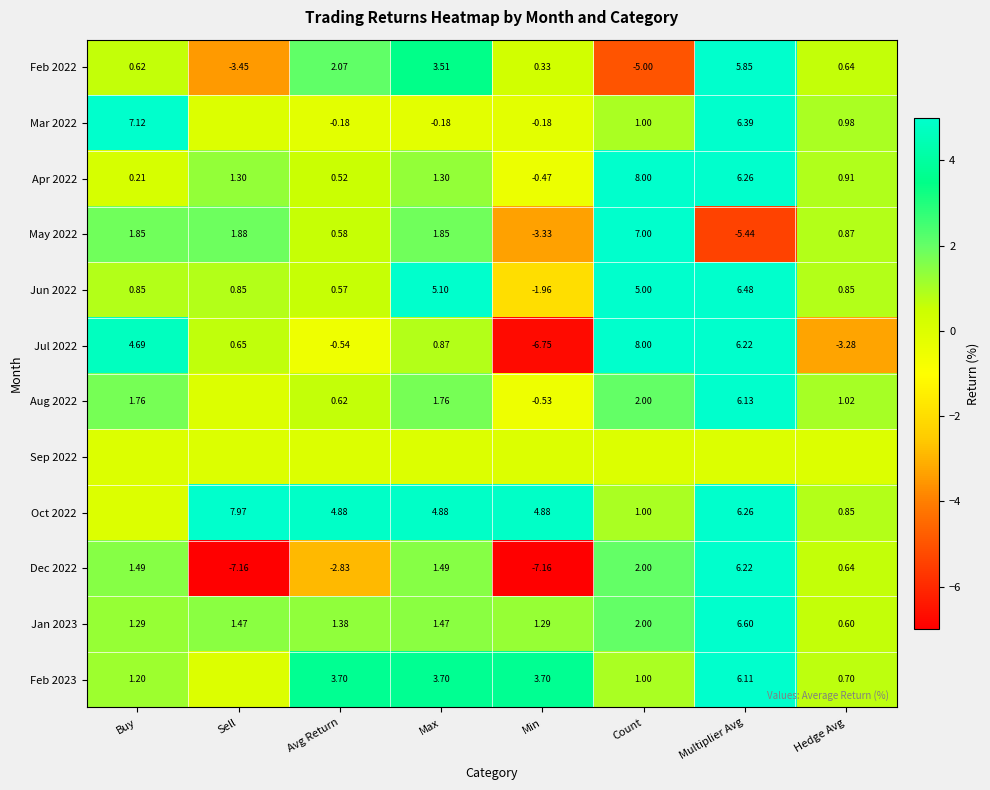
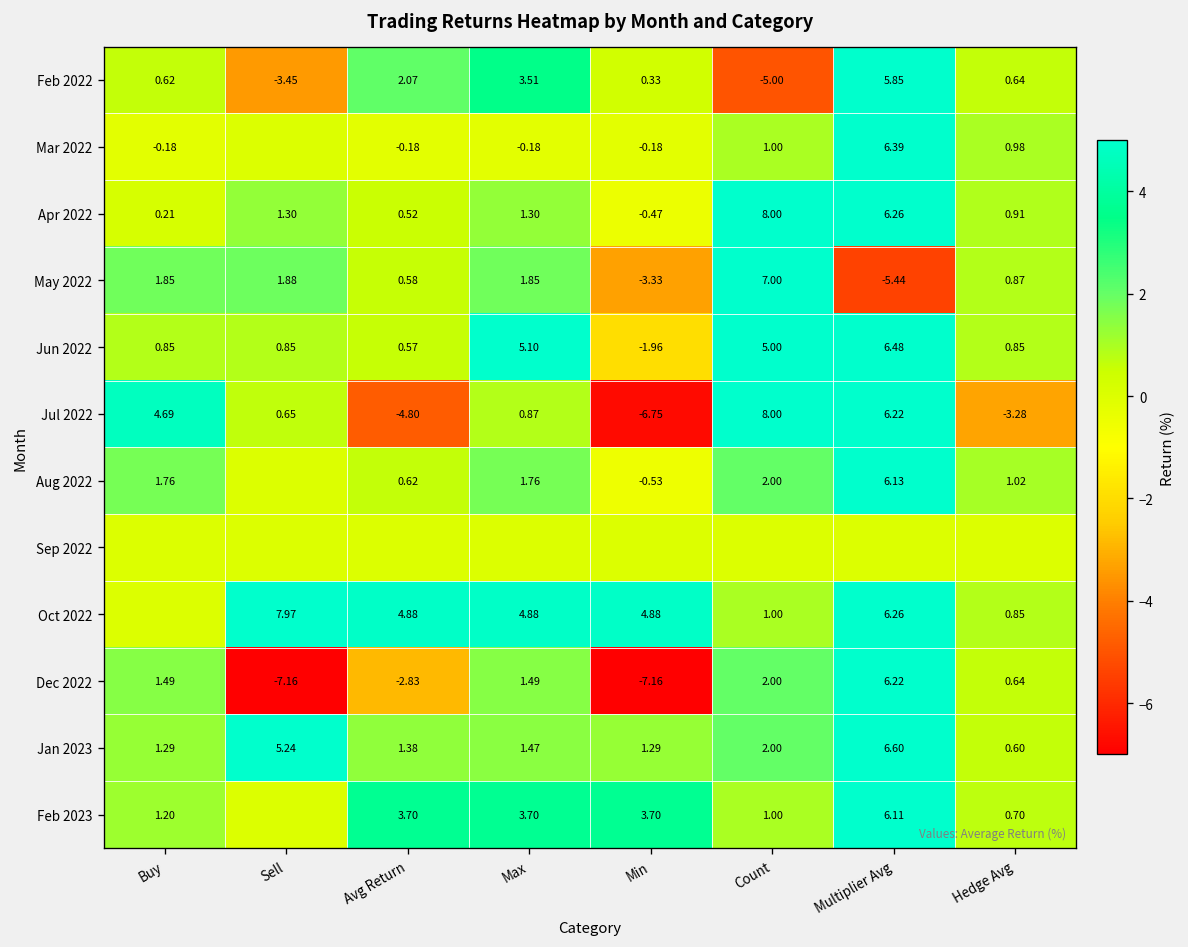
Mar 2022, Buy: 7.12 -> -0.18
Jul 2022, Avg Return: -0.54 -> -4.80
Jan 2023, Sell: 1.47 -> 5.24
